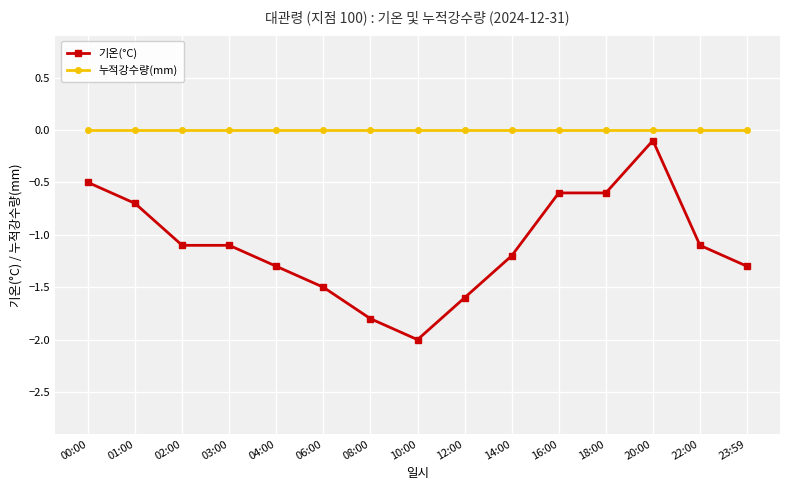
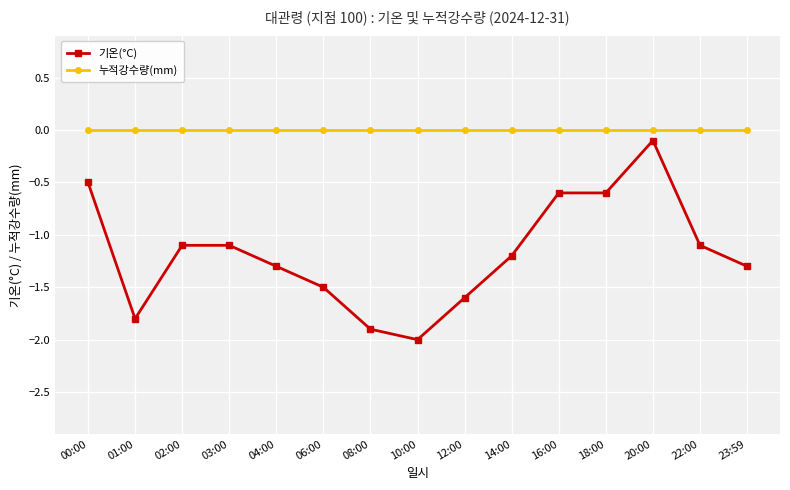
기온(°C), 01:00: -0.7 -> -1.8
기온(°C), 08:00: -1.8 -> -1.9
